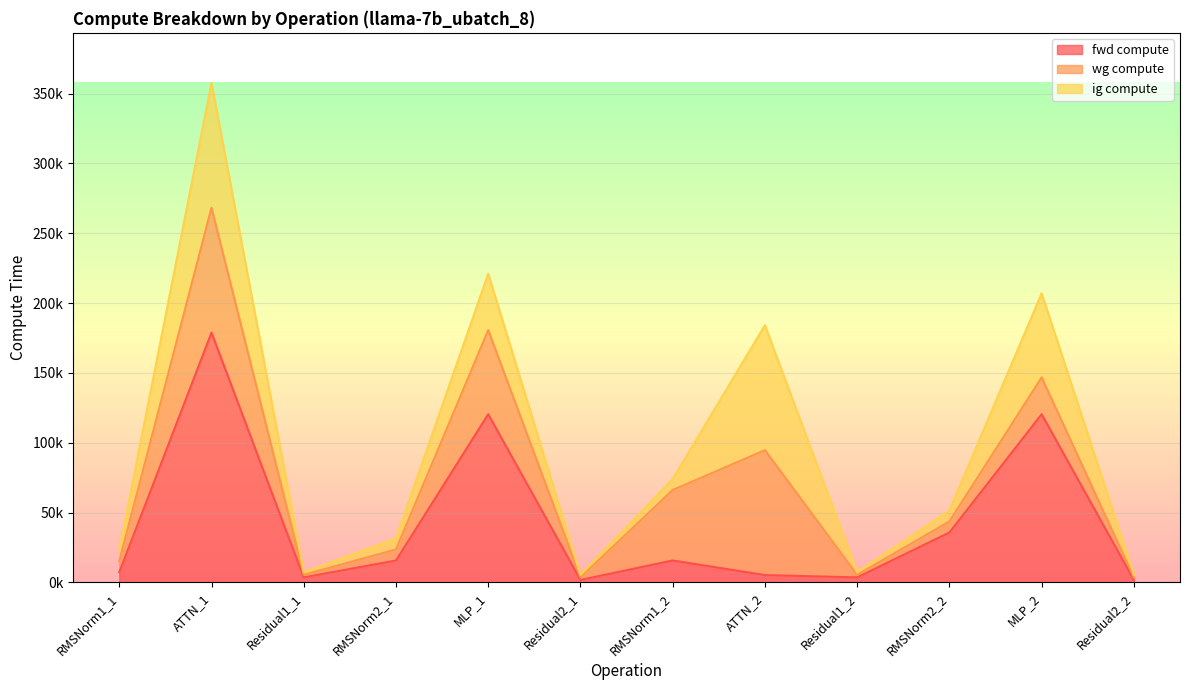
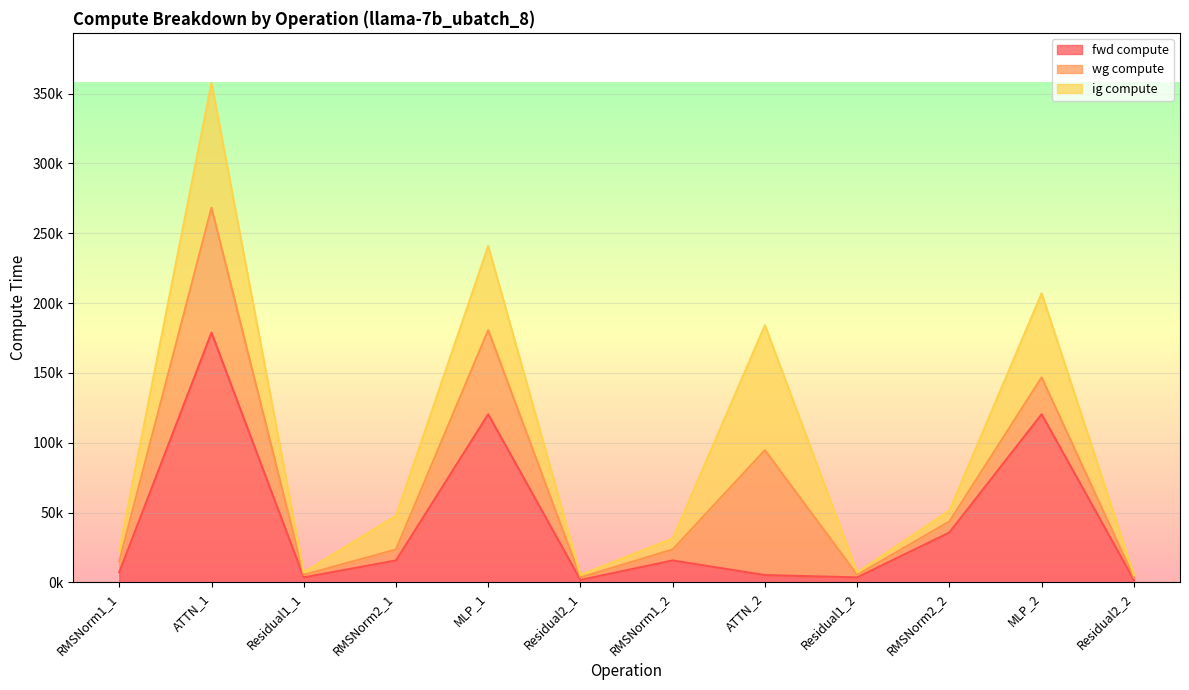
ig compute, RMSNorm2_1: 8000 -> 24000
ig compute, MLP_1: 40000 -> 60000
wg compute, RMSNorm1_2: 50000 -> 8000
